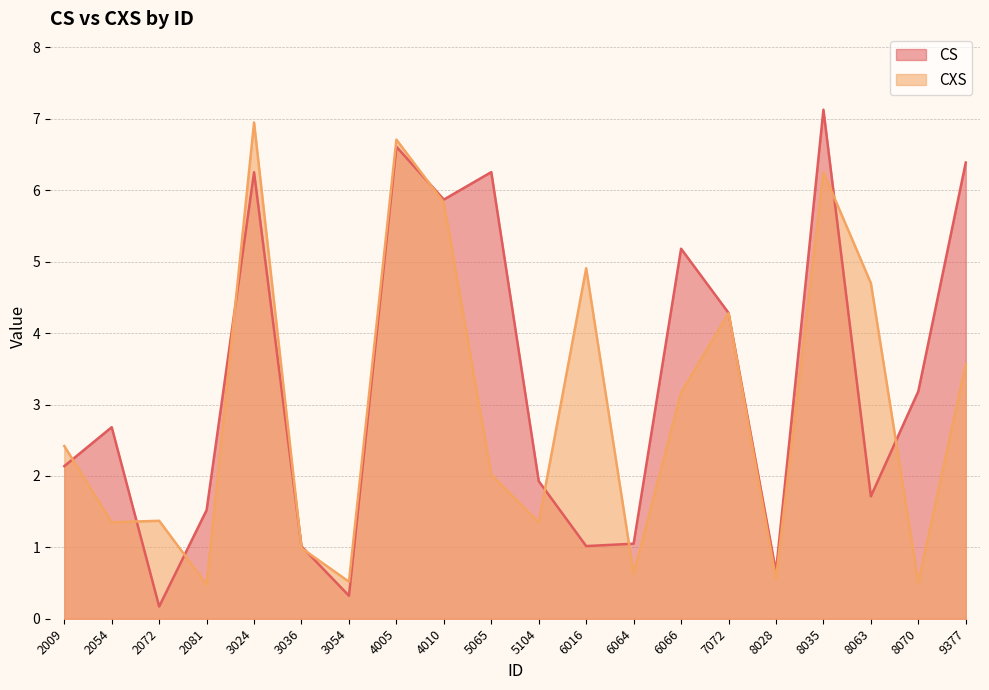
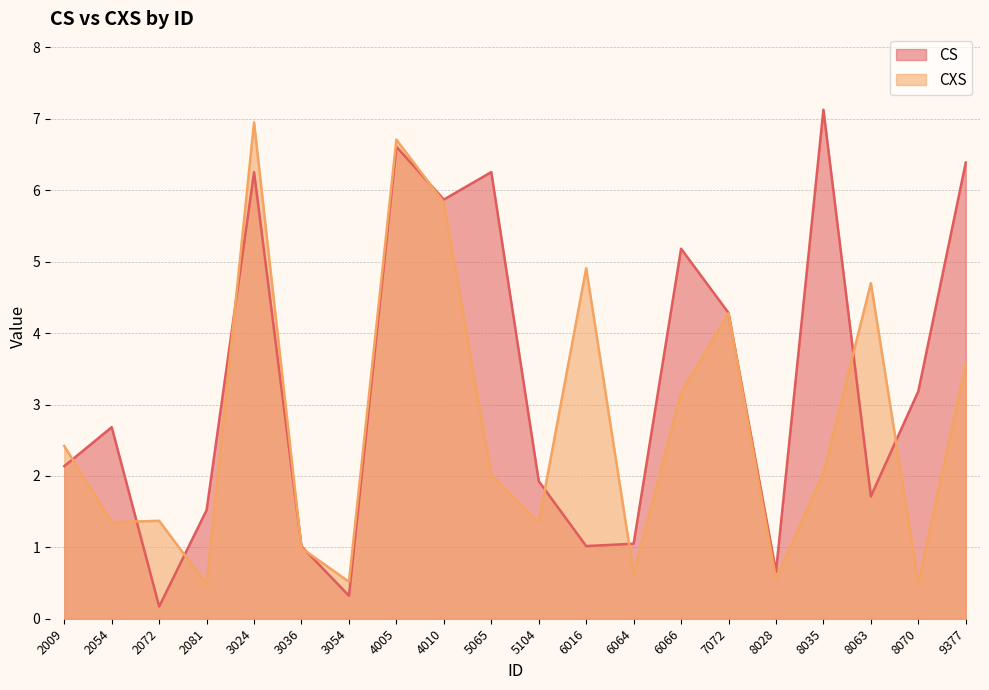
CXS, 8035: 6.3 -> 2.0
